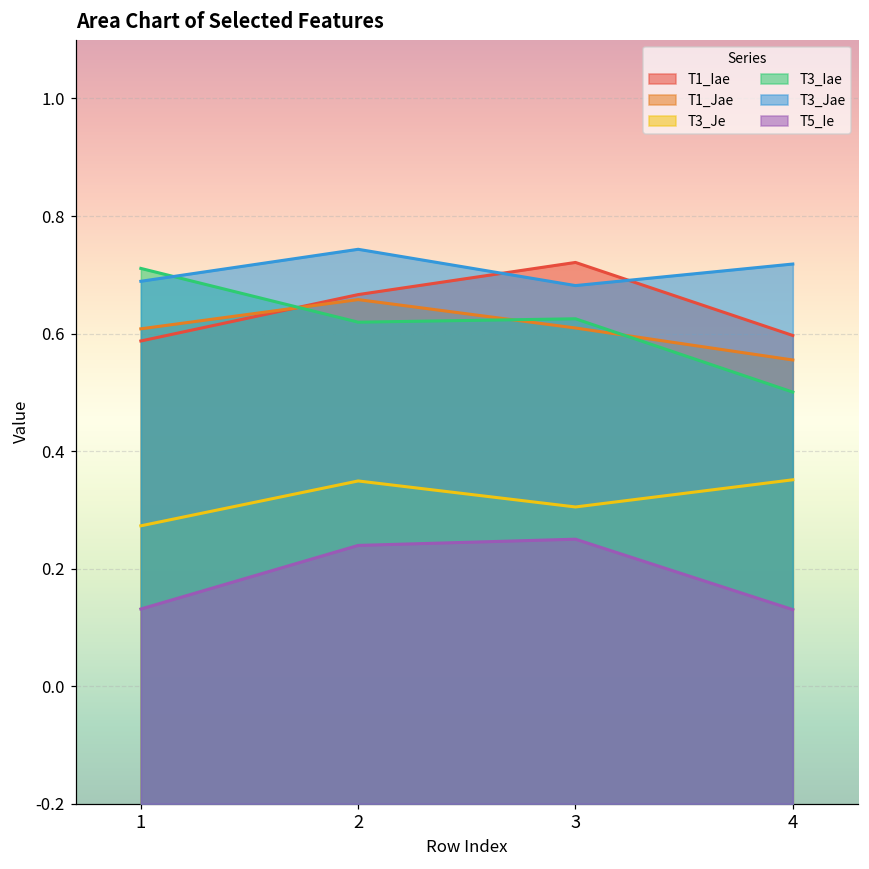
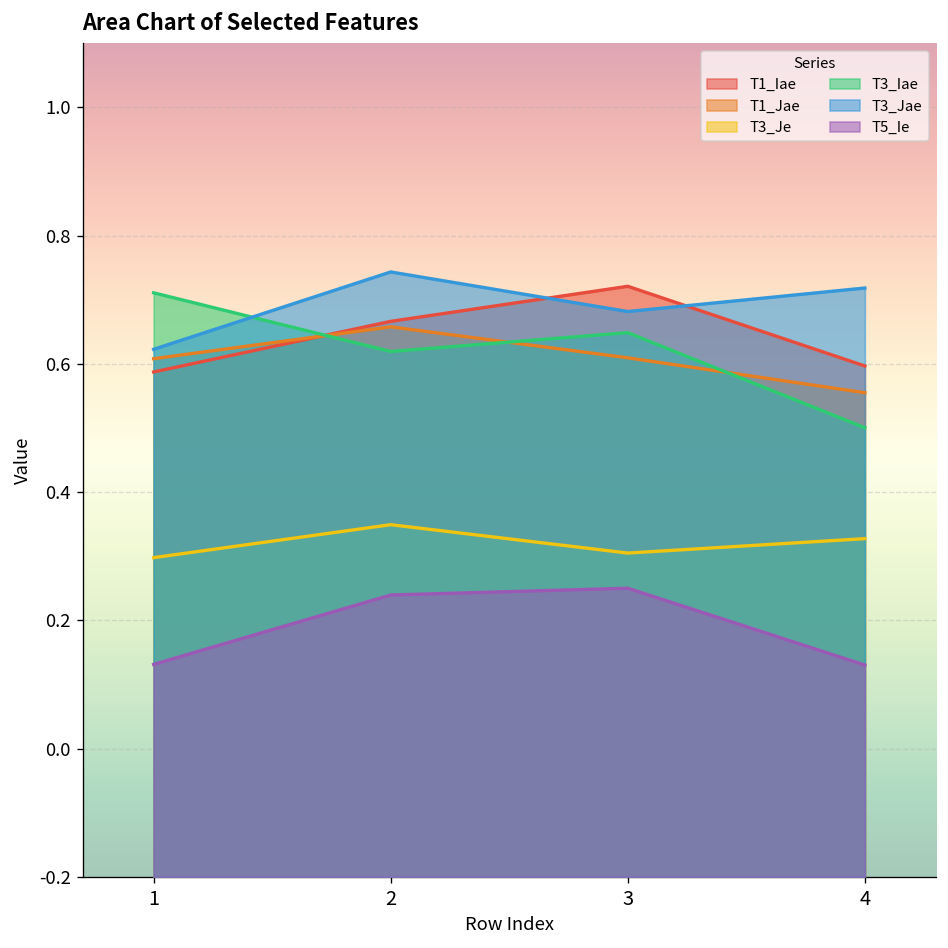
T3_Je, 1: 0.27 -> 0.30
T3_Jae, 1: 0.69 -> 0.62
T3_Iae, 3: 0.63 -> 0.65
T3_Je, 4: 0.35 -> 0.33
